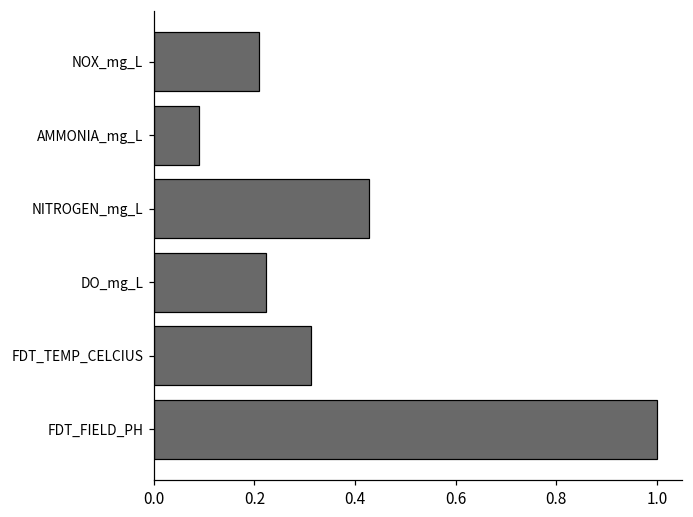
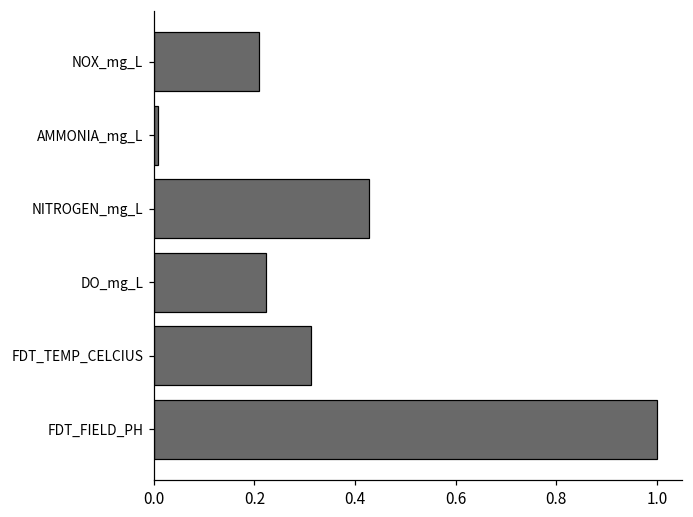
AMMONIA_mg_L: 0.09 -> 0.01
